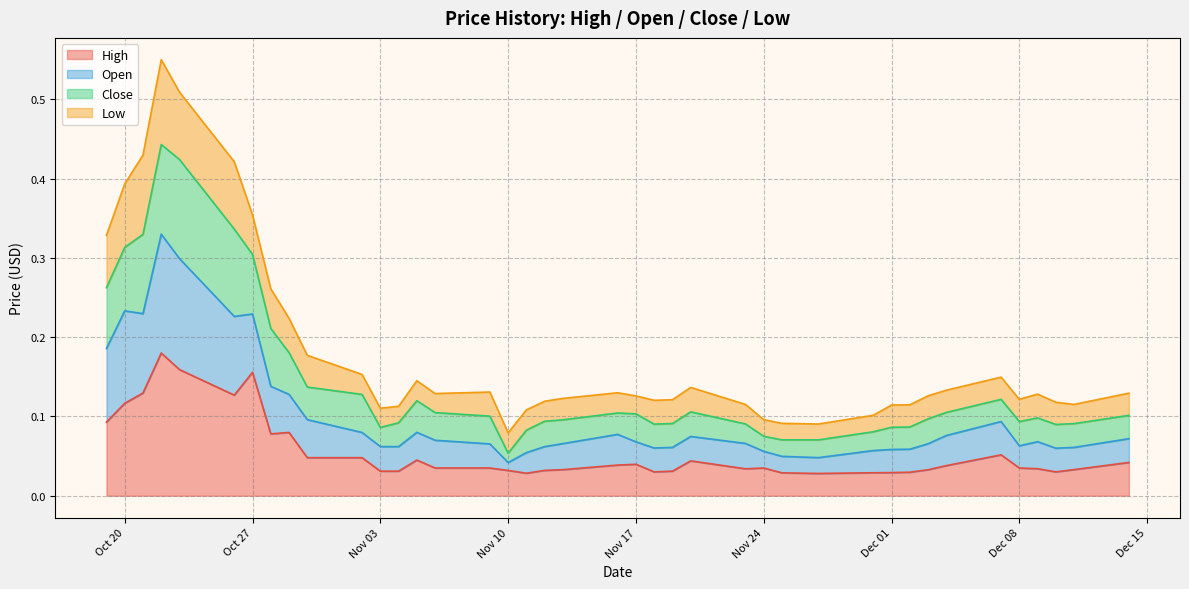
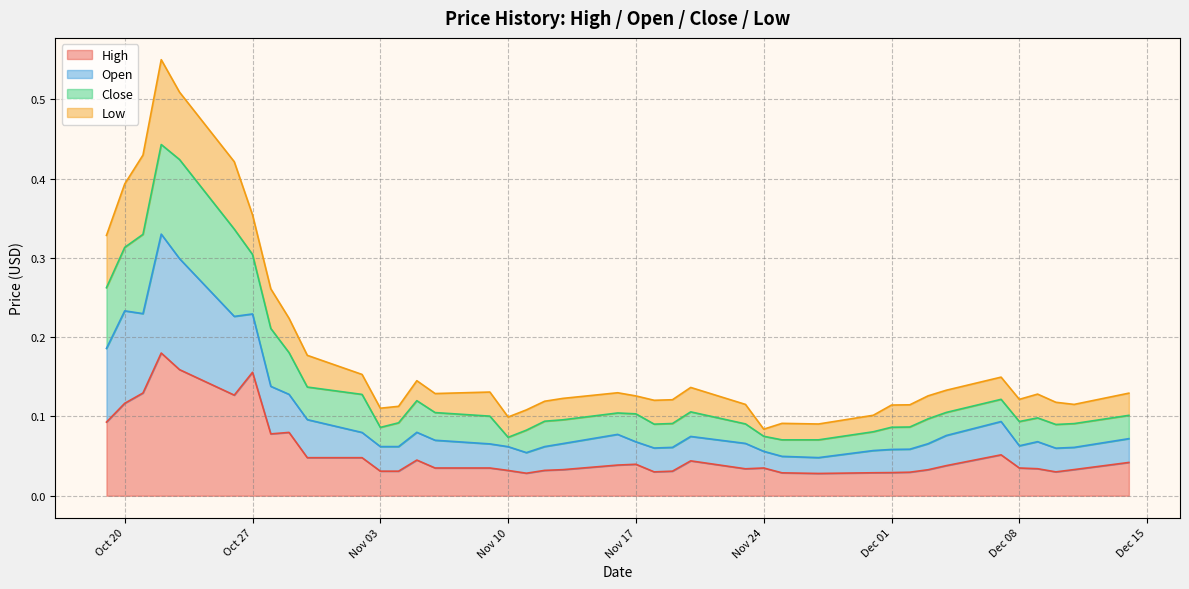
Open, Nov 10: 0.01 -> 0.03
Low, Nov 24: 0.02 -> 0.01
